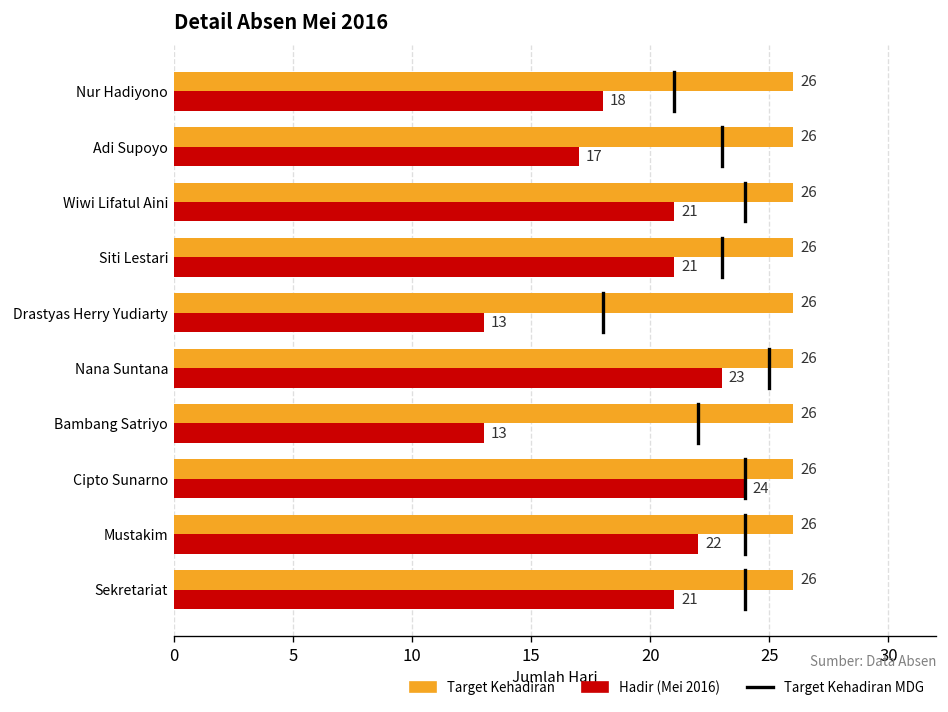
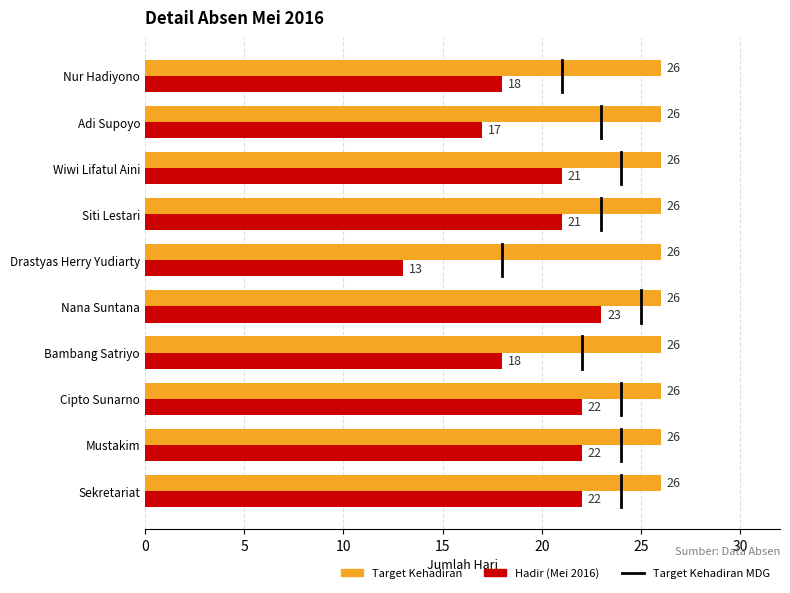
Hadir (Mei 2016), Bambang Satriyo: 13 -> 18
Hadir (Mei 2016), Cipto Sunarno: 24 -> 22
Hadir (Mei 2016), Sekretariat: 21 -> 22
